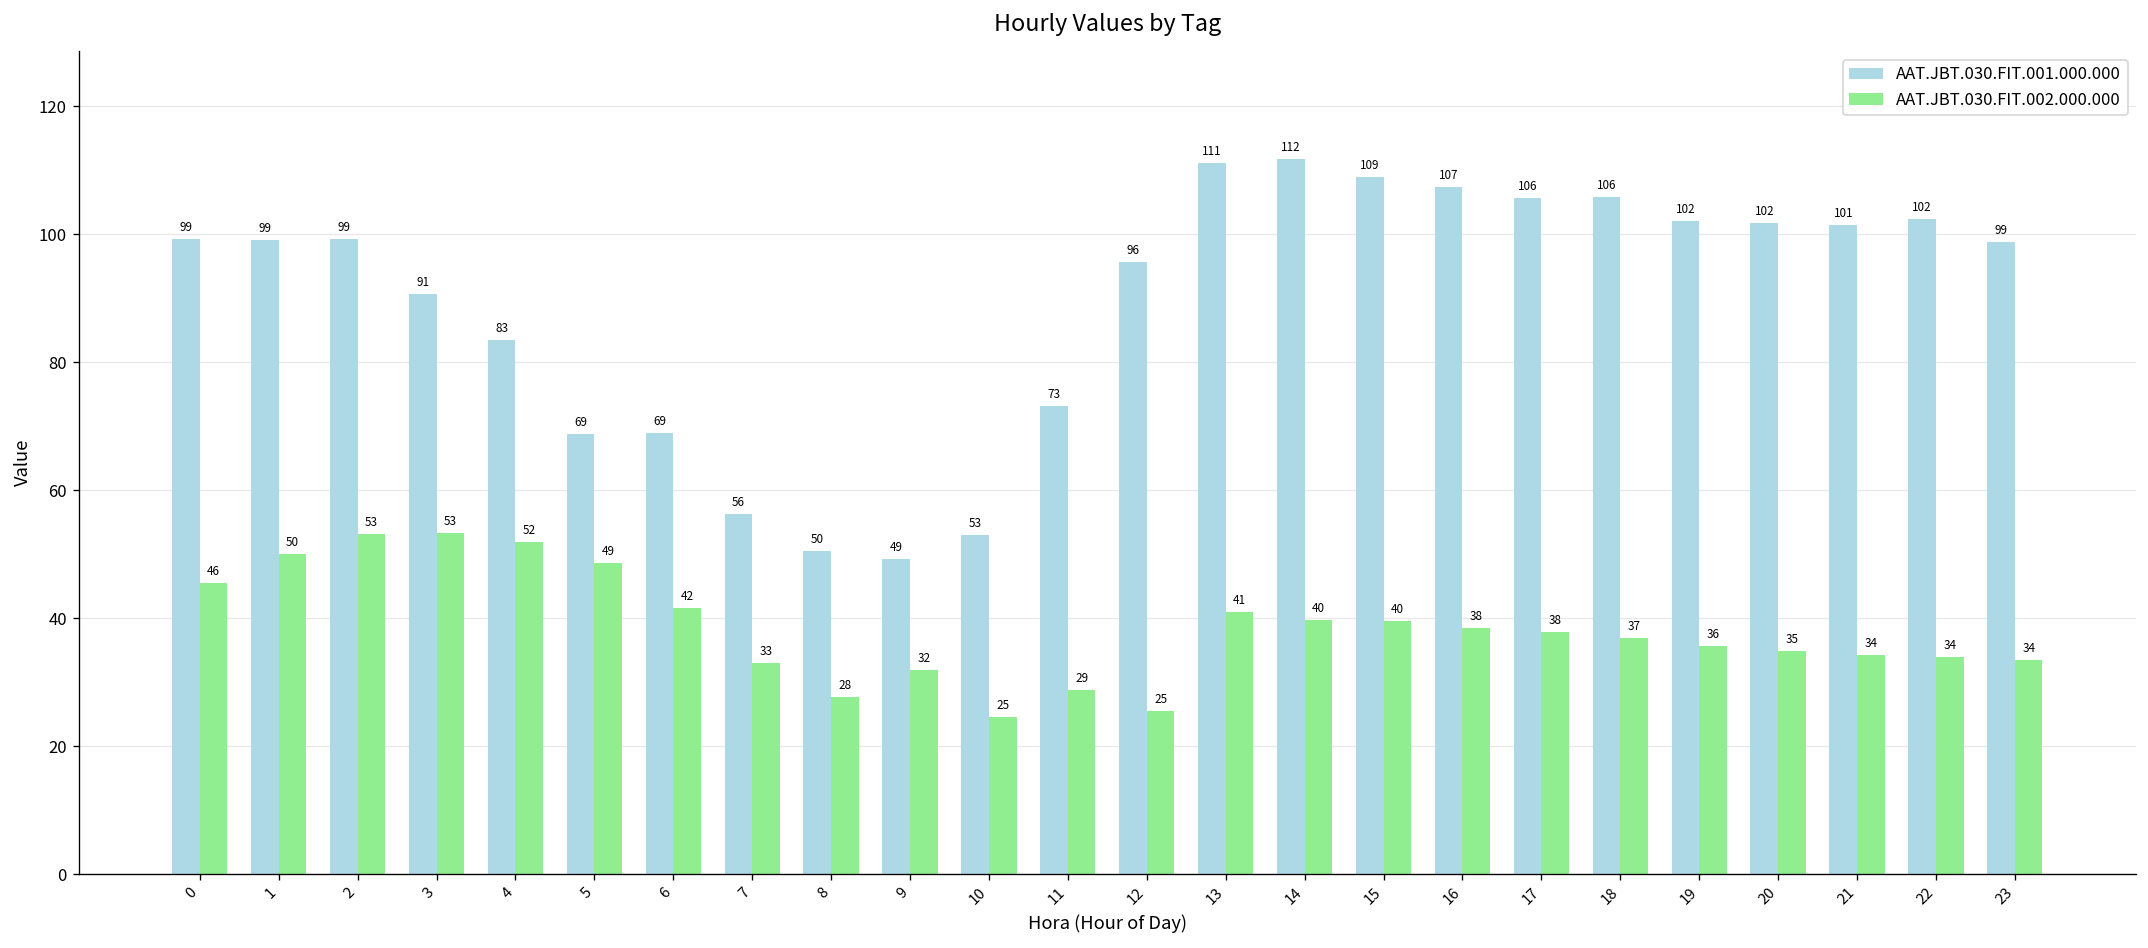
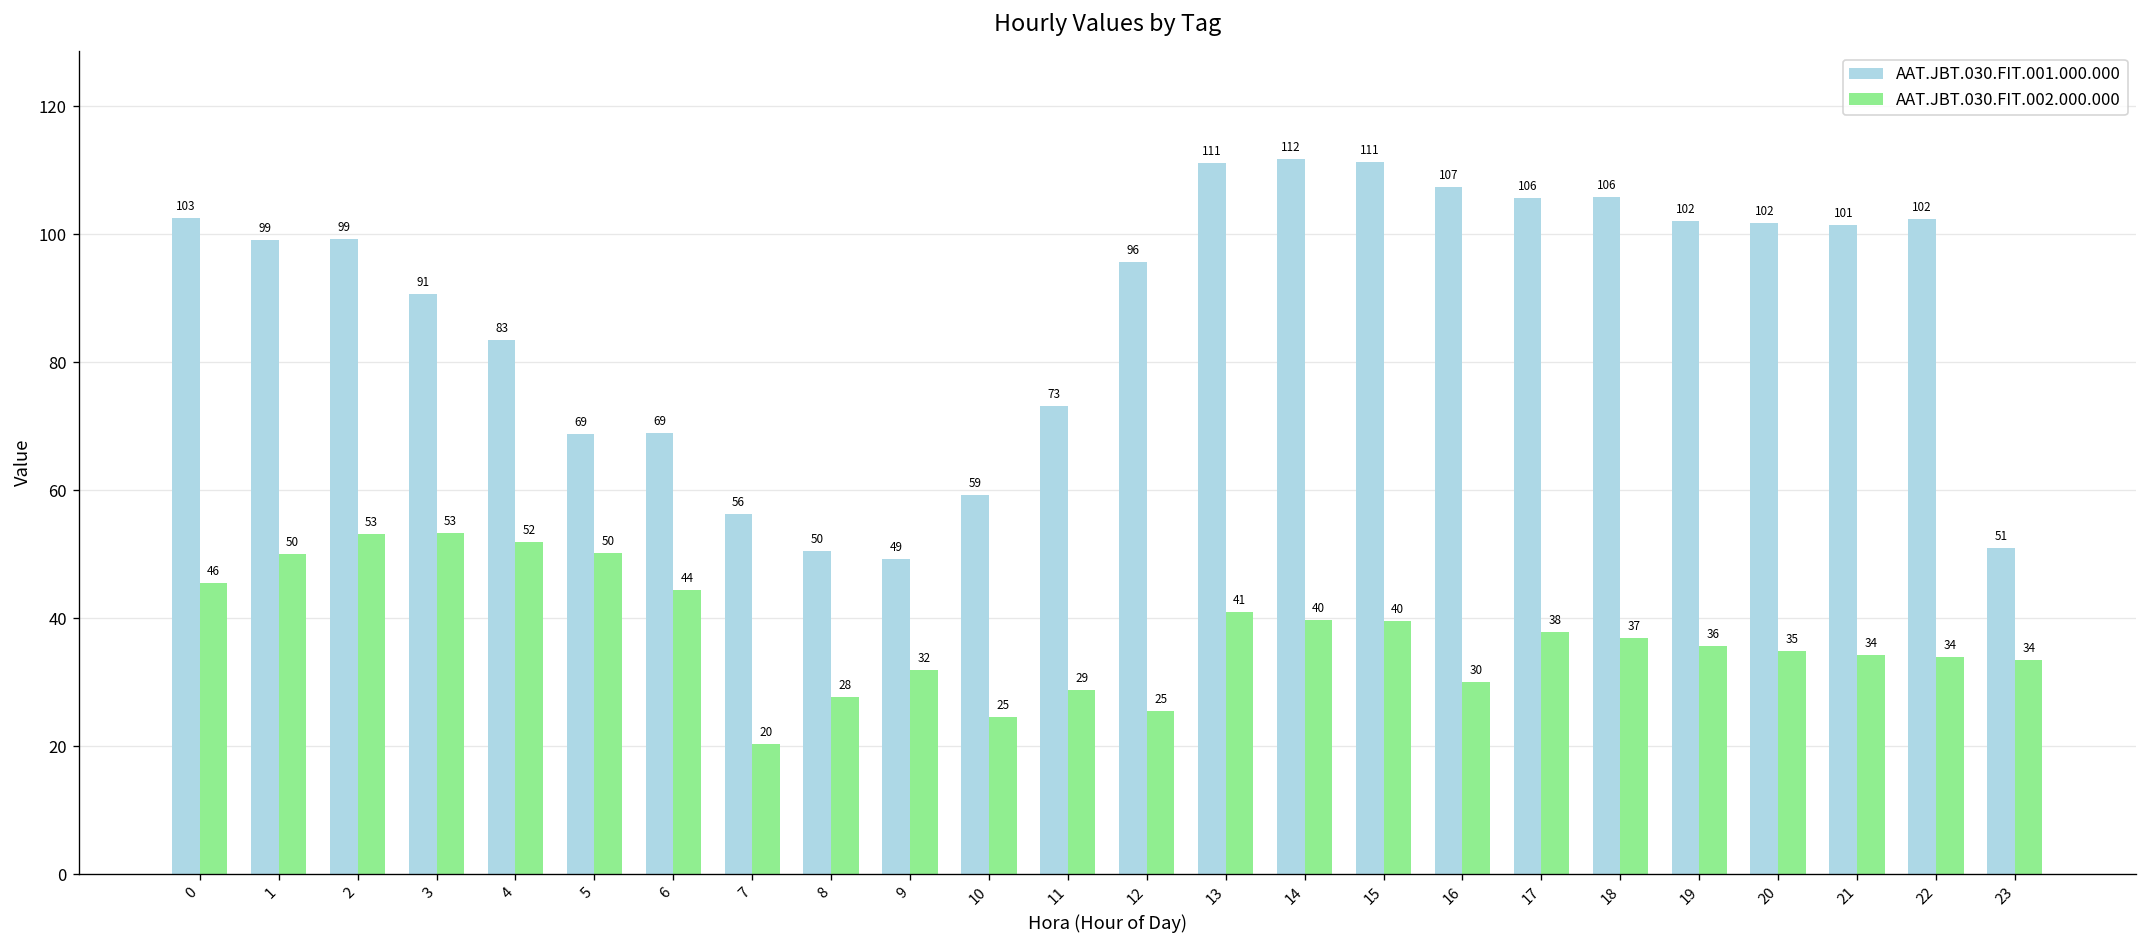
AAT.JBT.030.FIT.001.000.000, 0: 99 -> 103
AAT.JBT.030.FIT.002.000.000, 5: 49 -> 50
AAT.JBT.030.FIT.002.000.000, 6: 42 -> 44
AAT.JBT.030.FIT.002.000.000, 7: 33 -> 20
AAT.JBT.030.FIT.001.000.000, 10: 53 -> 59
AAT.JBT.030.FIT.001.000.000, 15: 109 -> 111
AAT.JBT.030.FIT.002.000.000, 16: 38 -> 30
AAT.JBT.030.FIT.001.000.000, 23: 99 -> 51
